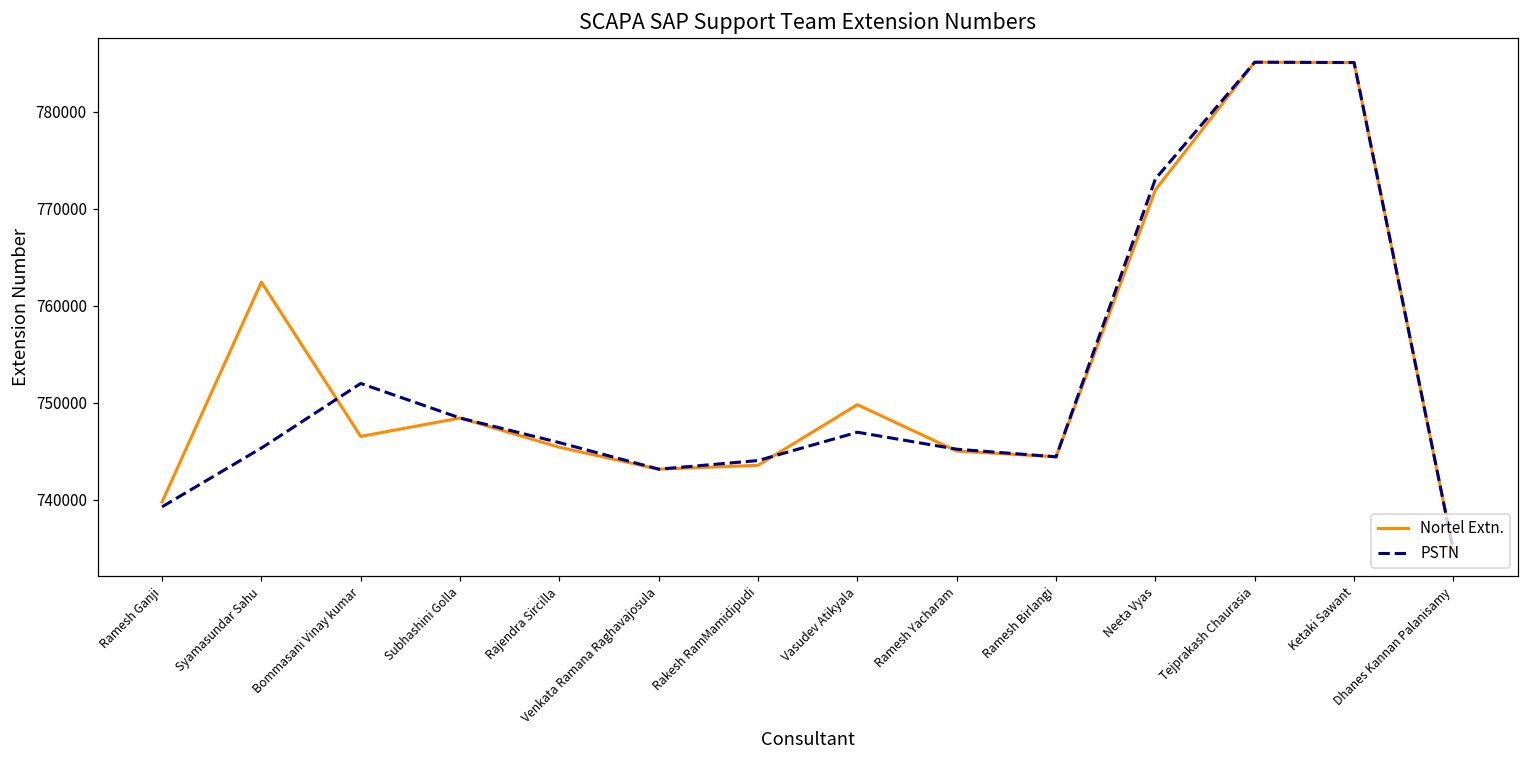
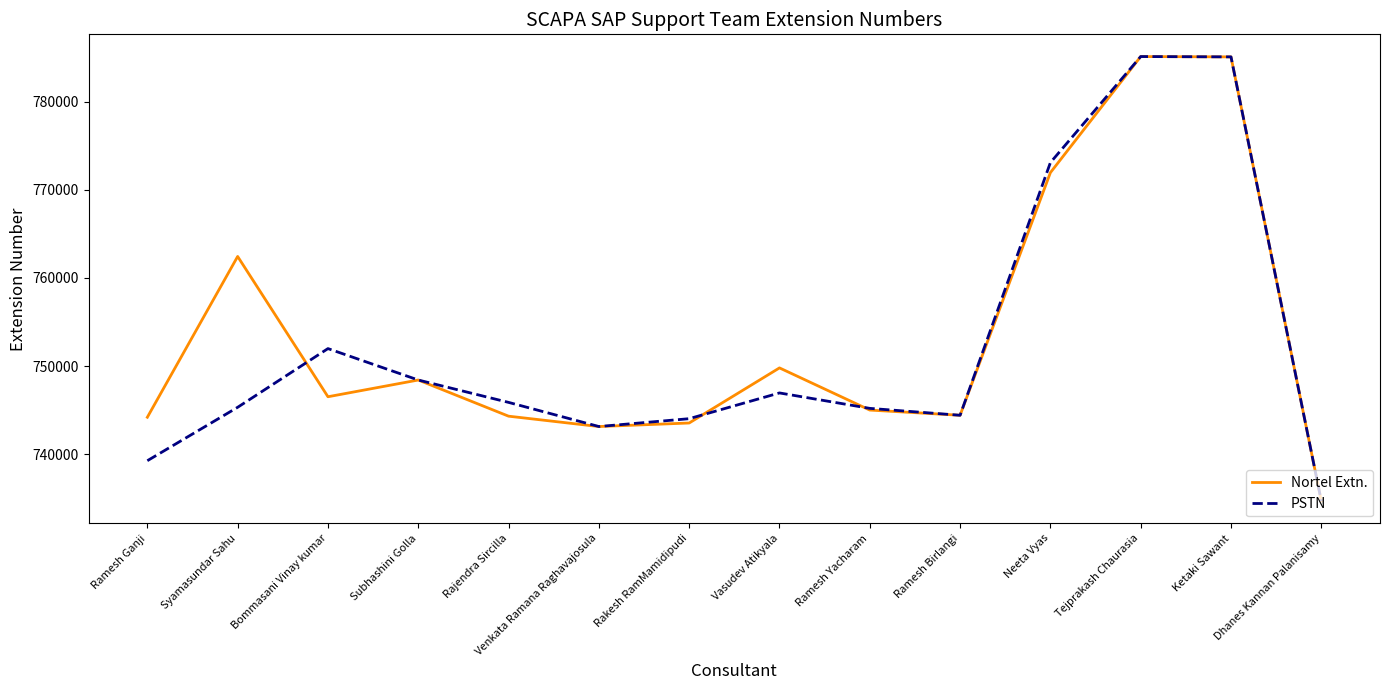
Nortel Extn., Ramesh Ganji: 740000 -> 744000
Nortel Extn., Rajendra Sircilla: 745000 -> 744000
